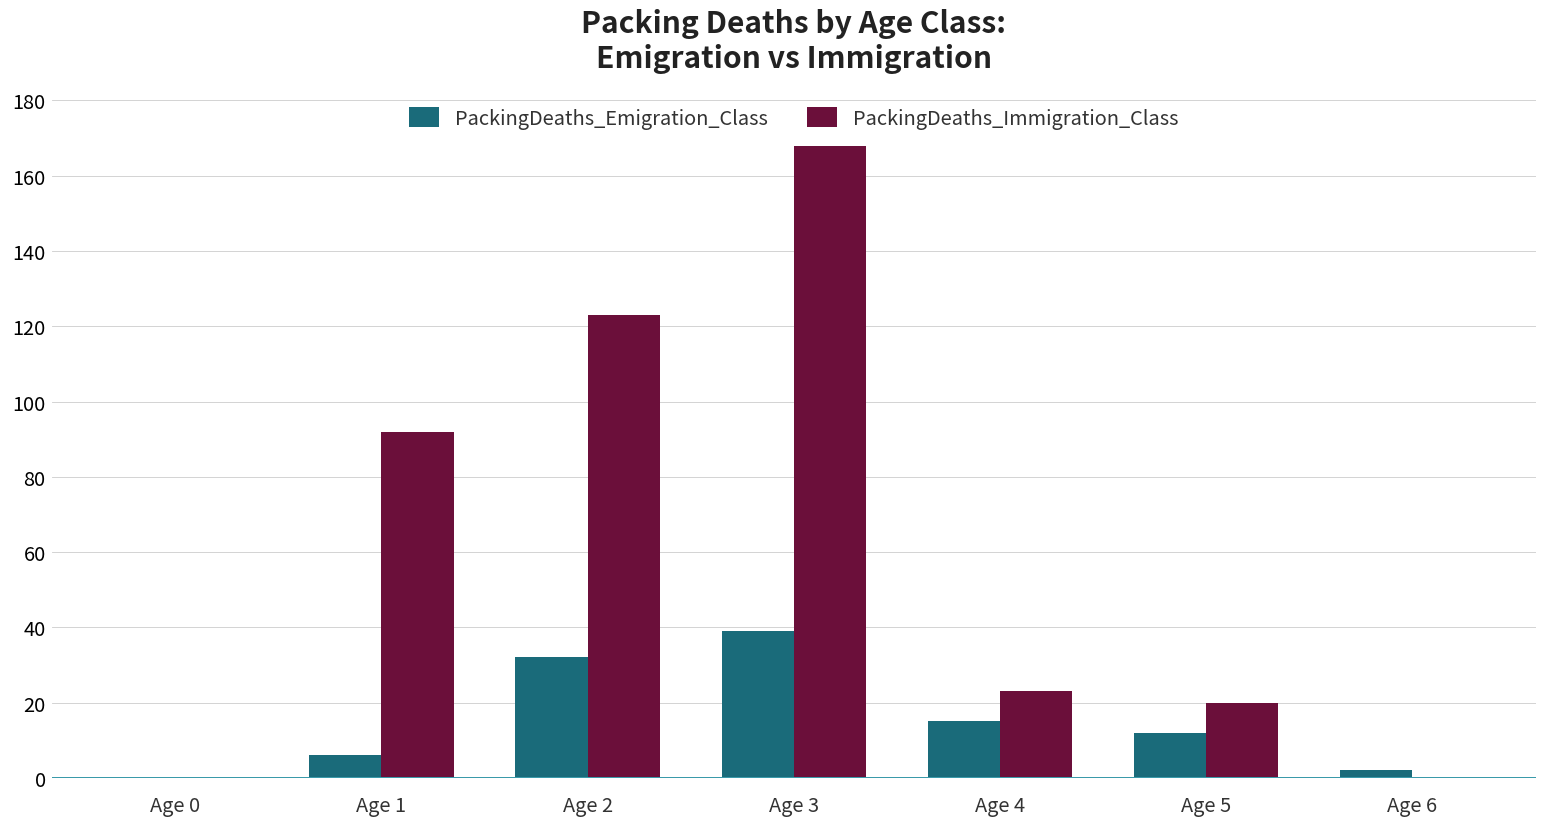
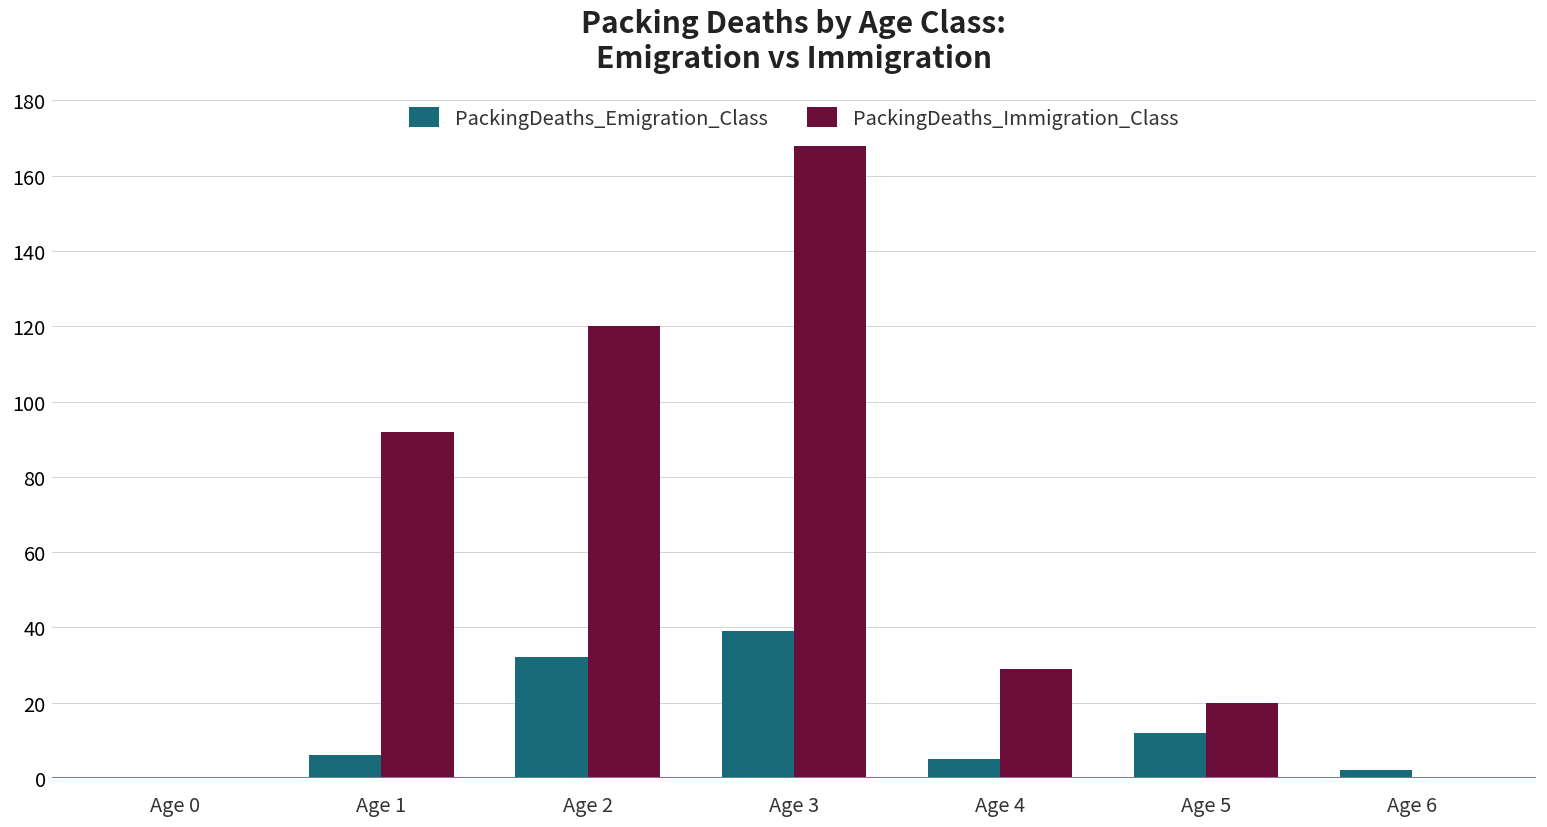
PackingDeaths_Immigration_Class, Age 2: 123 -> 120
PackingDeaths_Emigration_Class, Age 4: 15 -> 5
PackingDeaths_Immigration_Class, Age 4: 23 -> 29
